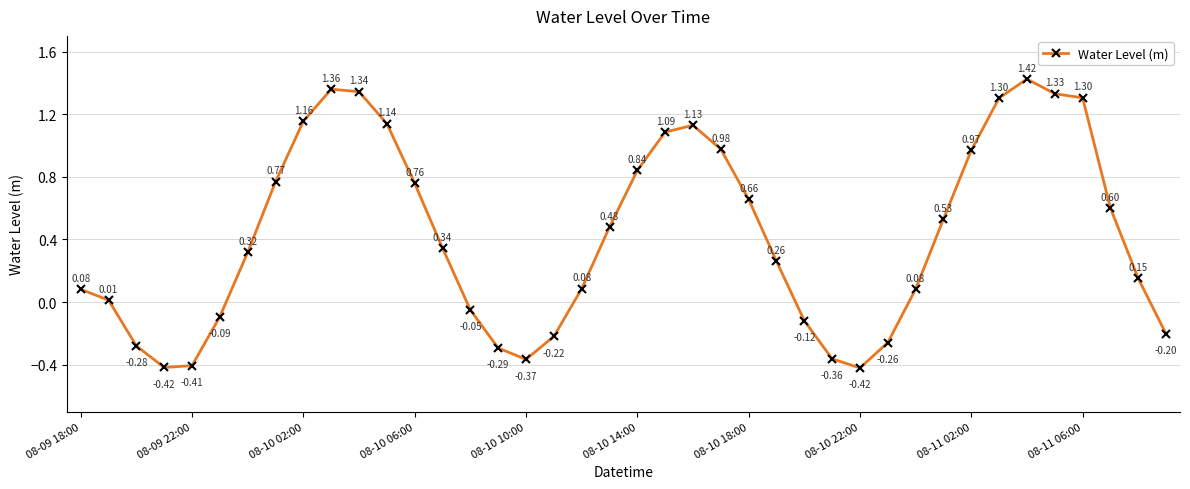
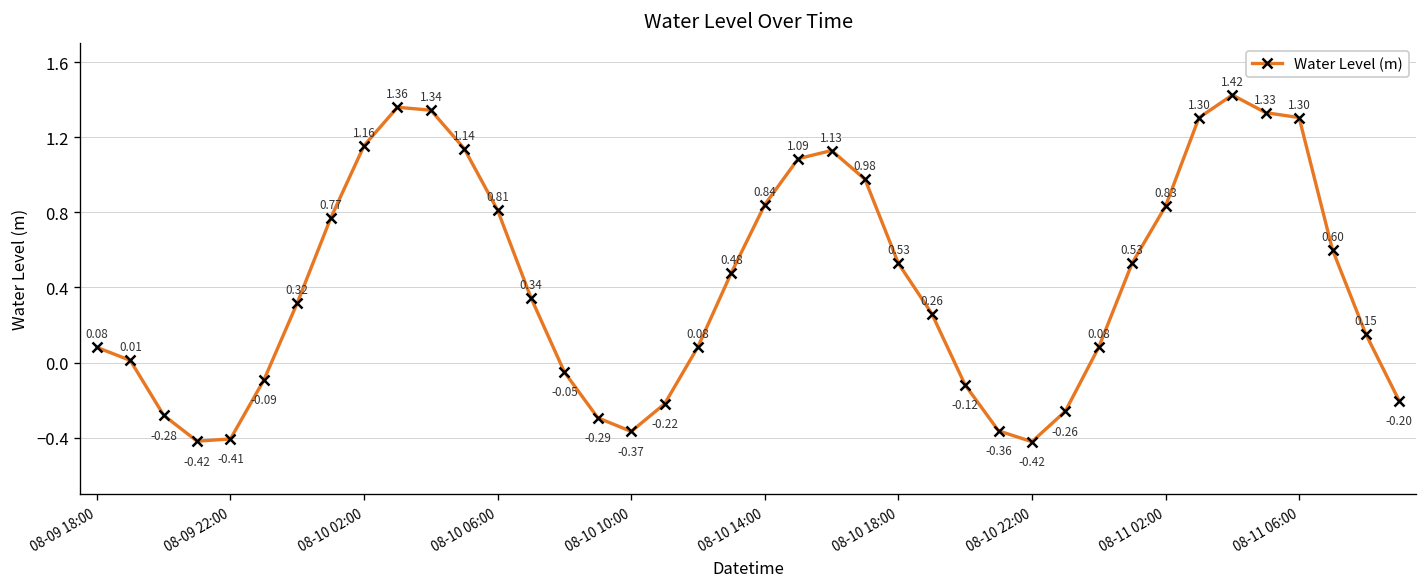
08-10 06:00: 0.76 -> 0.81
08-10 18:00: 0.66 -> 0.53
08-11 02:00: 0.97 -> 0.83
